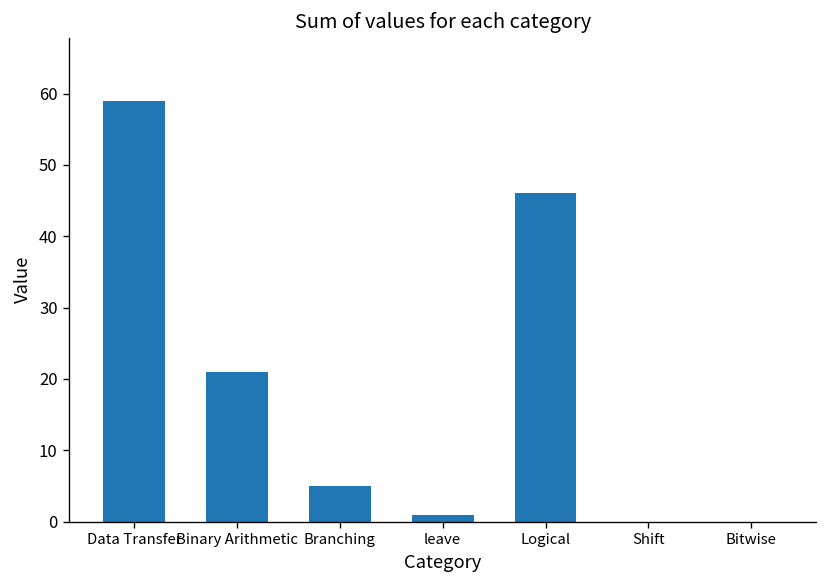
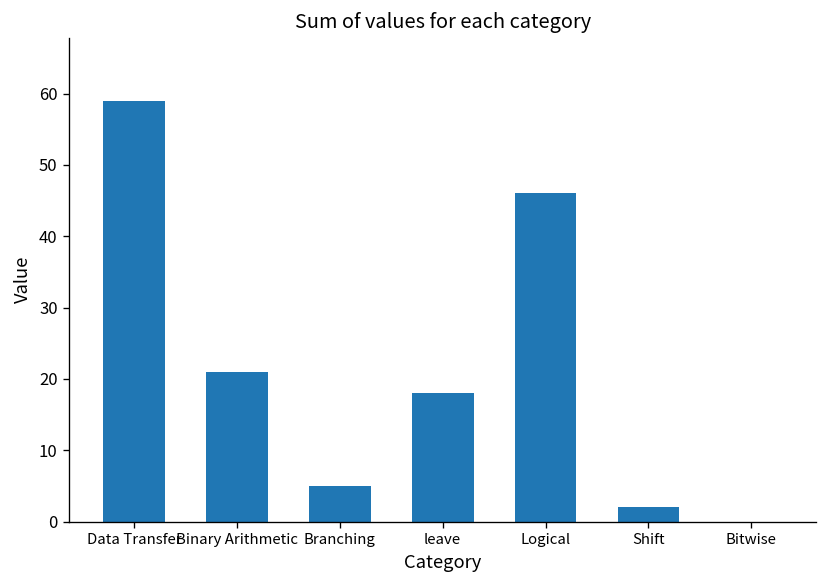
leave: 1 -> 18
Shift: 0 -> 2
